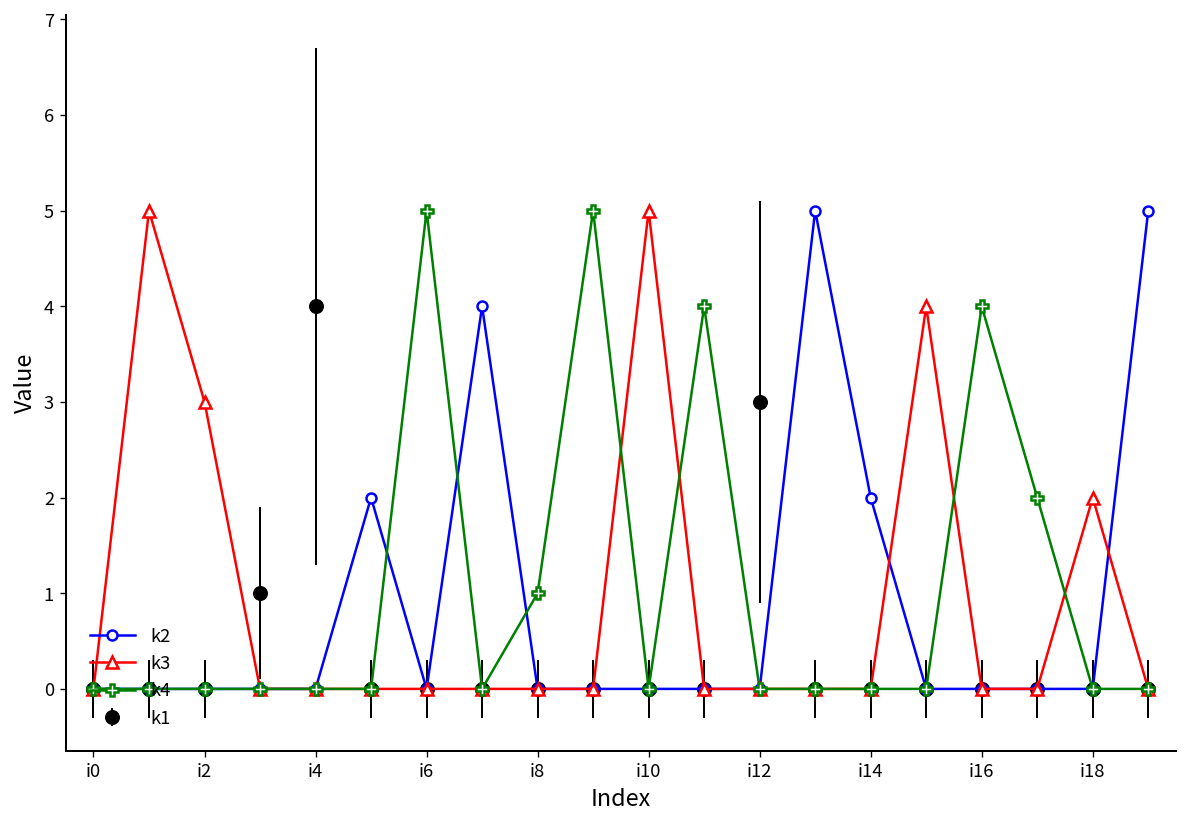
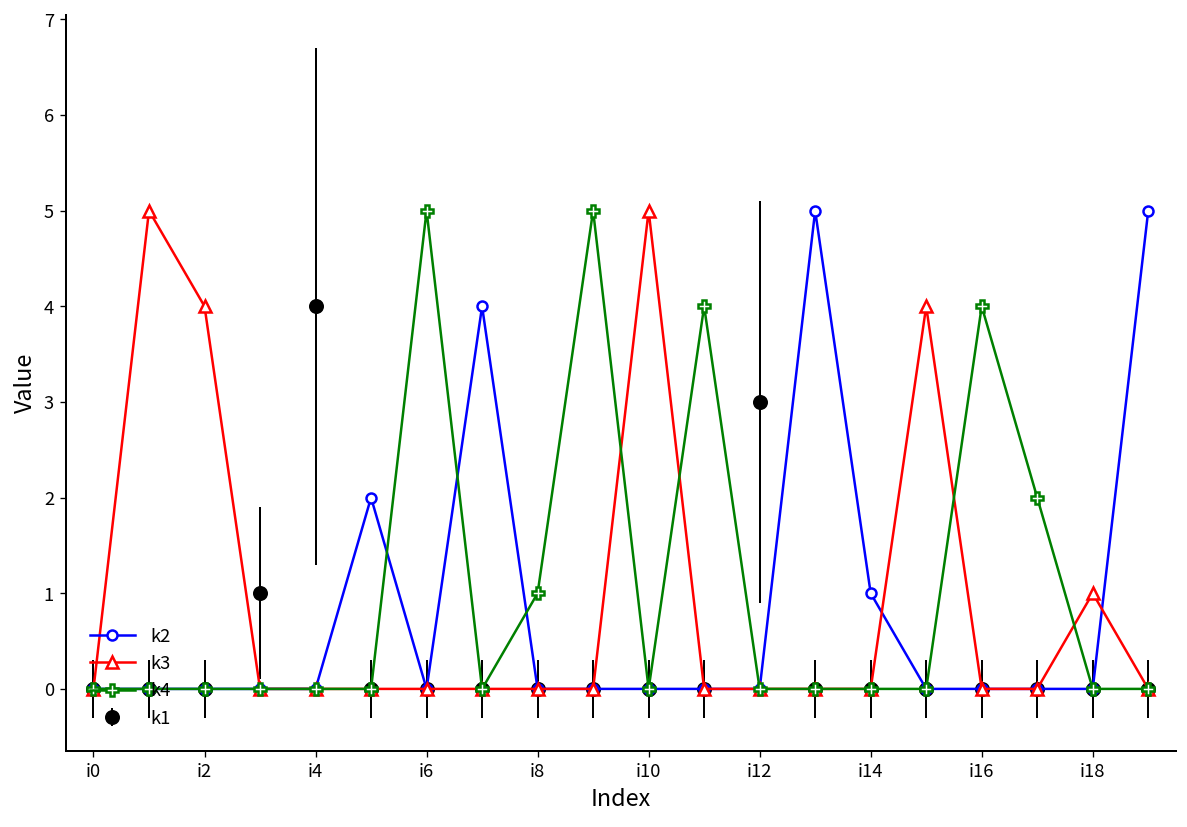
k3, i2: 3 -> 4
k2, i14: 2 -> 1
k3, i18: 2 -> 1
